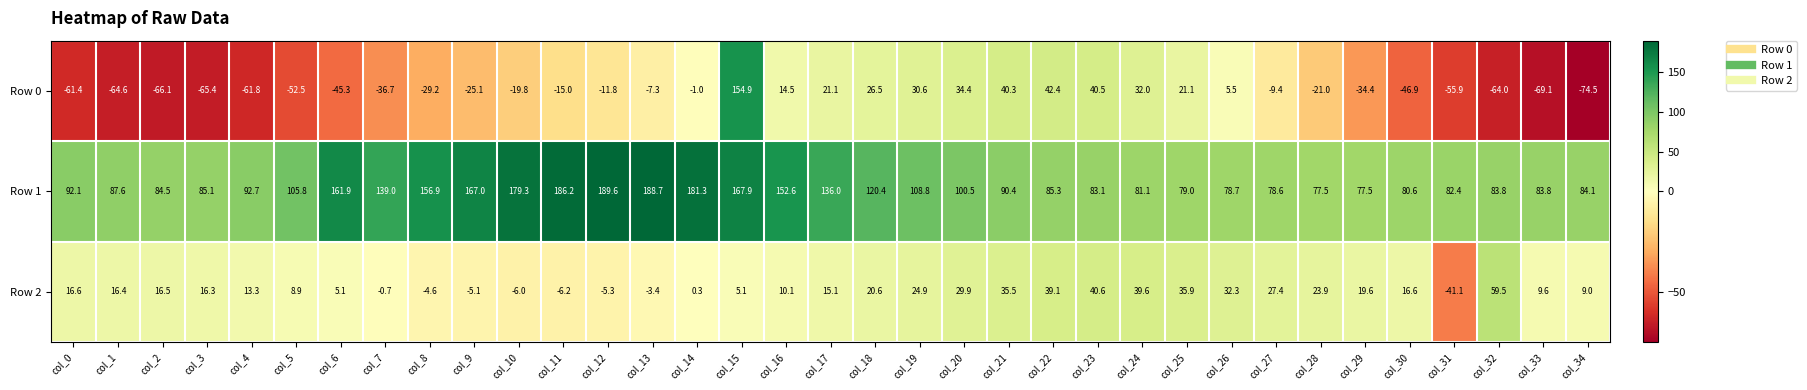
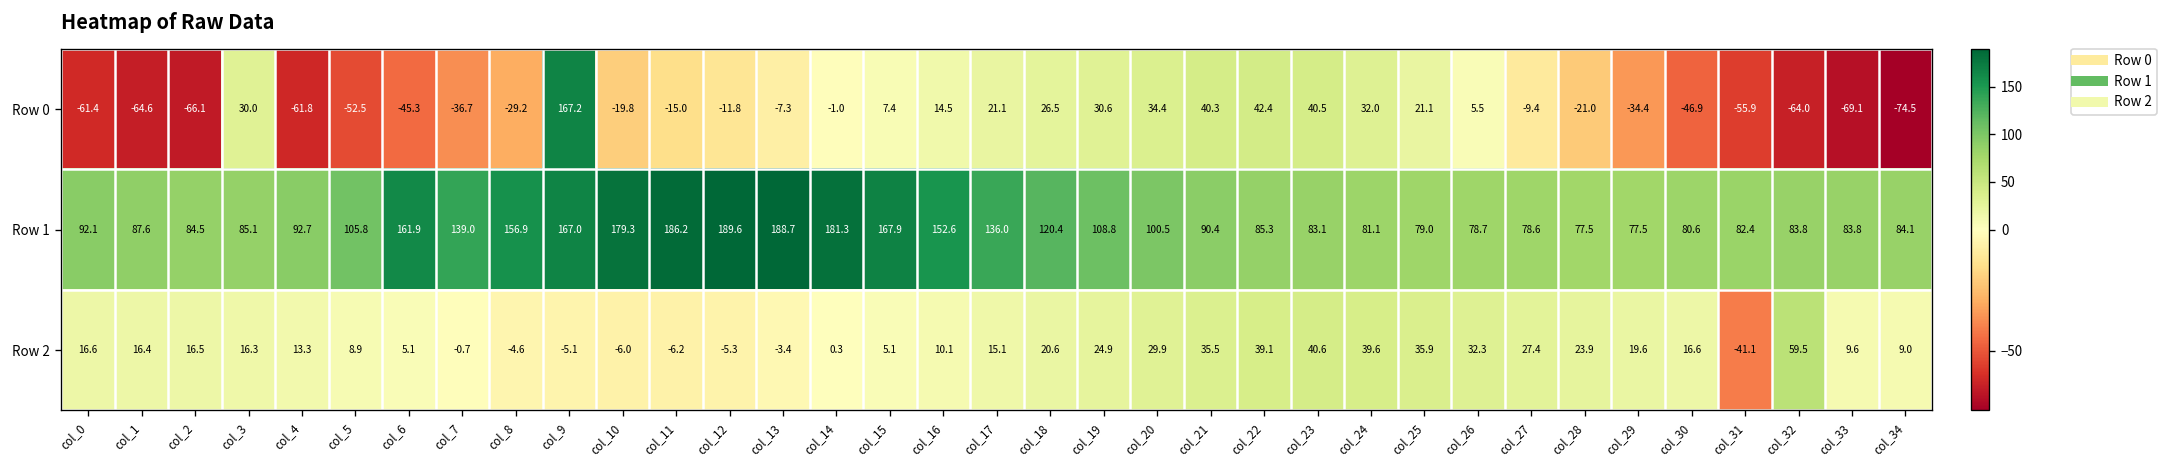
Row 0, col_3: -65.4 -> 30.0
Row 0, col_9: -25.1 -> 167.2
Row 0, col_15: 154.9 -> 7.4
